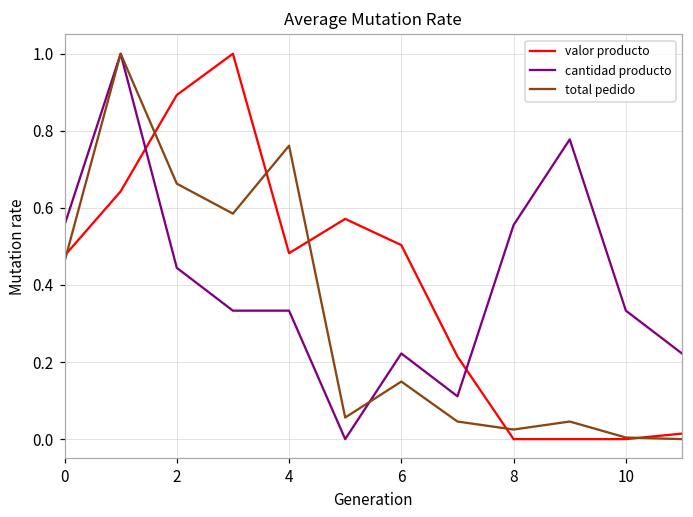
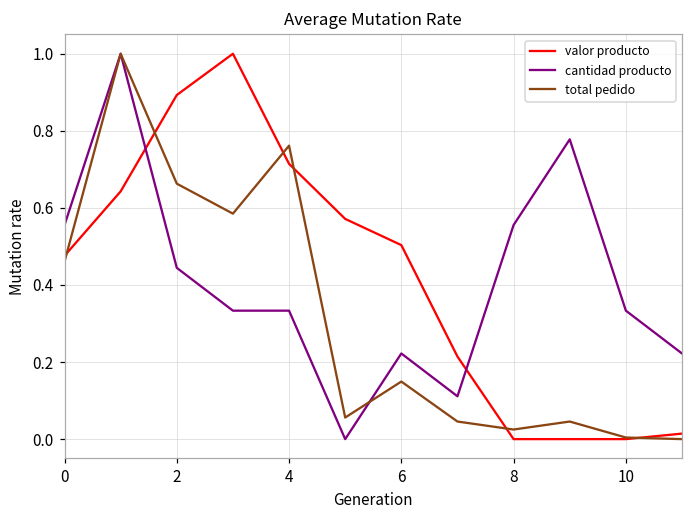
valor producto, 4: 0.48 -> 0.71
